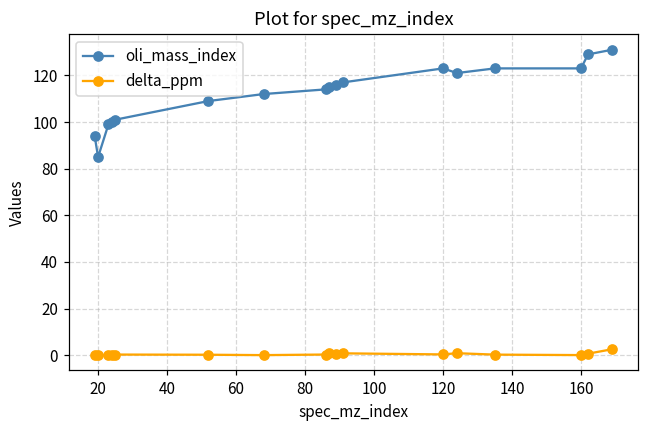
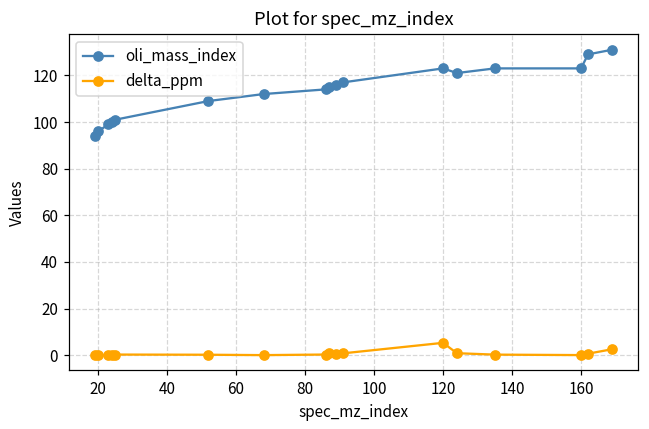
oli_mass_index, 20: 85 -> 96
delta_ppm, 120: 0 -> 5
